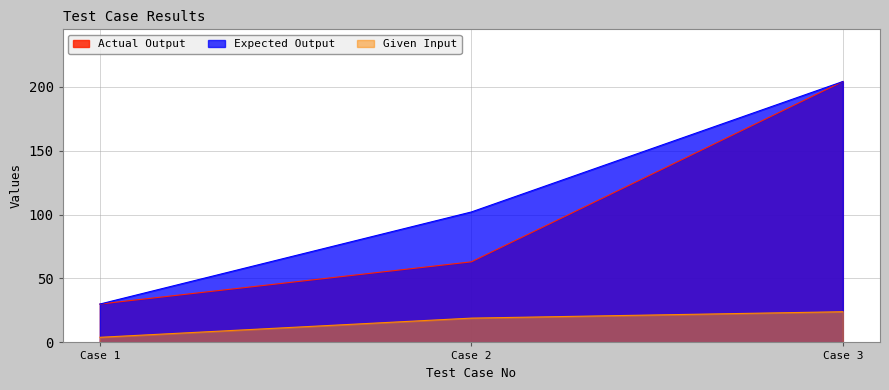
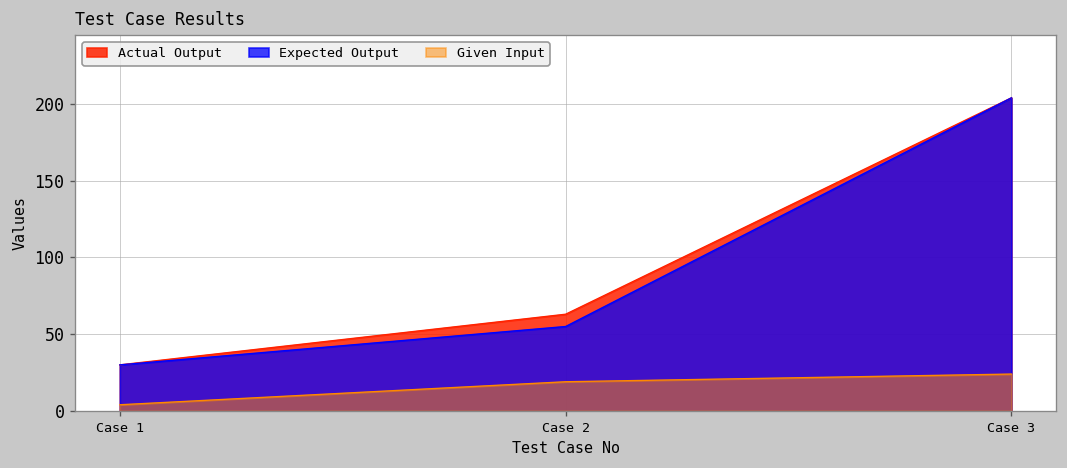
Expected Output, Case 2: 102 -> 55
